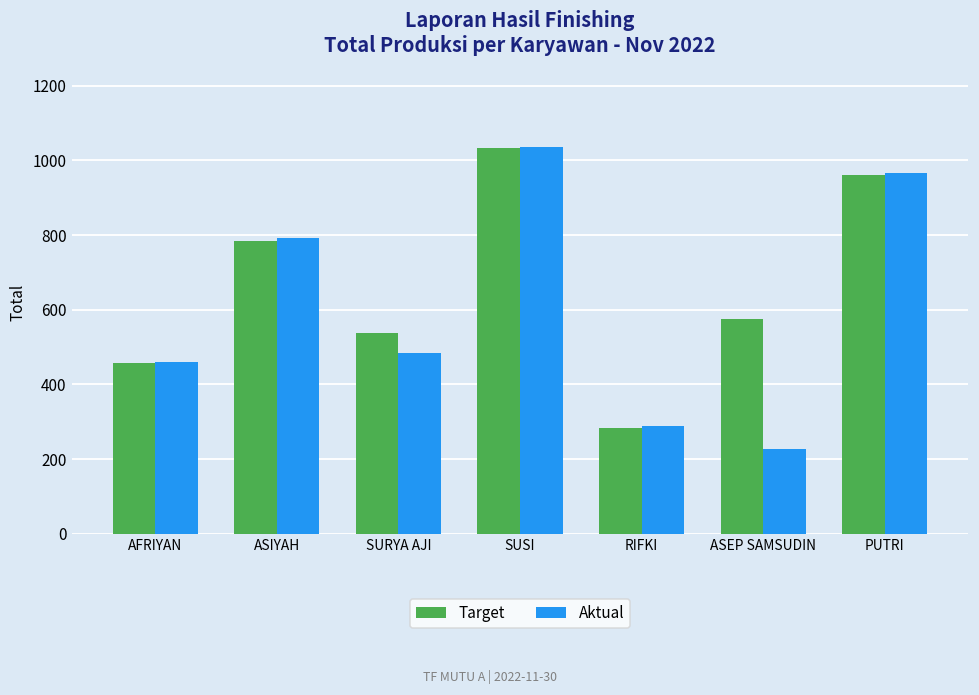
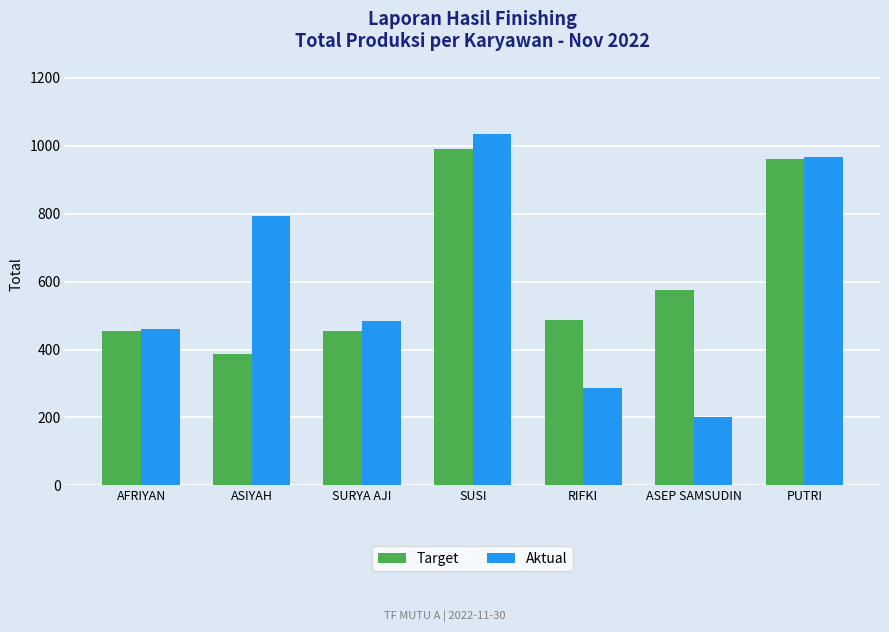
Target, ASIYAH: 780 -> 390
Target, SURYA AJI: 540 -> 460
Target, SUSI: 1030 -> 990
Target, RIFKI: 280 -> 490
Aktual, ASEP SAMSUDIN: 230 -> 200
